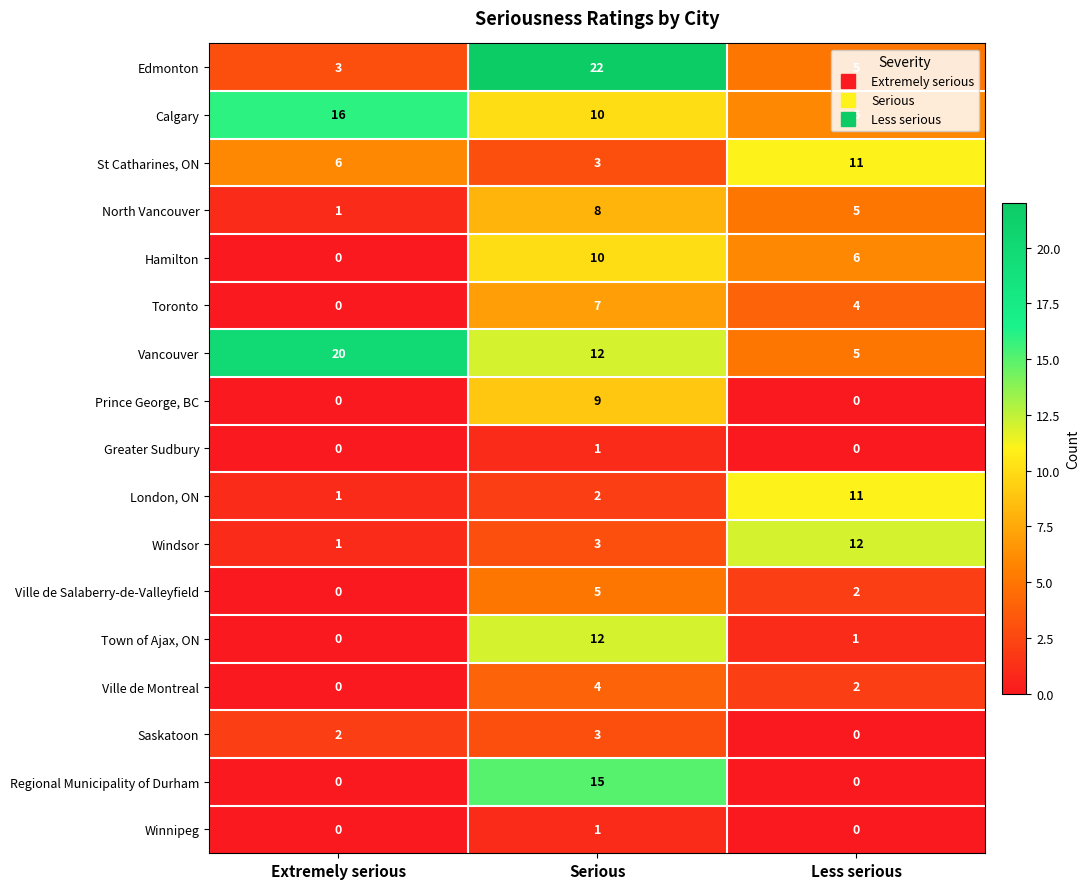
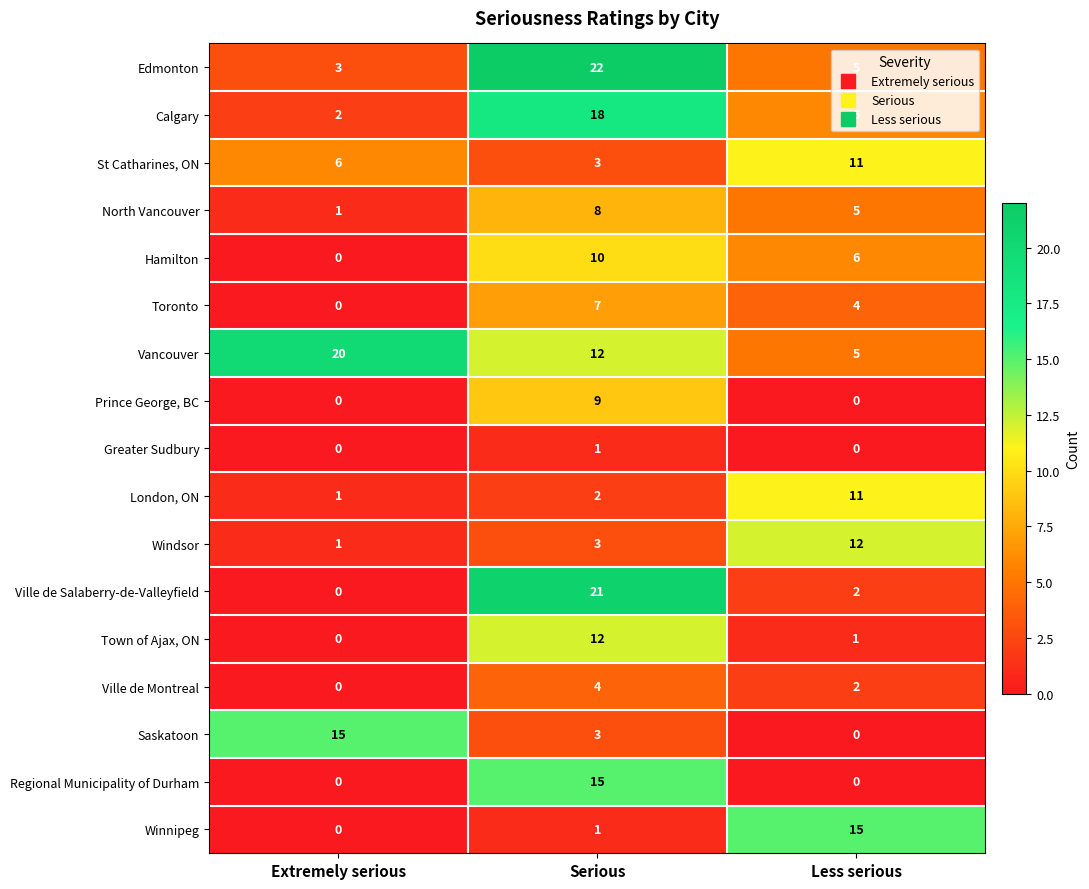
Calgary, Extremely serious: 16 -> 2
Calgary, Serious: 10 -> 18
Ville de Salaberry-de-Valleyfield, Serious: 5 -> 21
Saskatoon, Extremely serious: 2 -> 15
Winnipeg, Less serious: 0 -> 15
